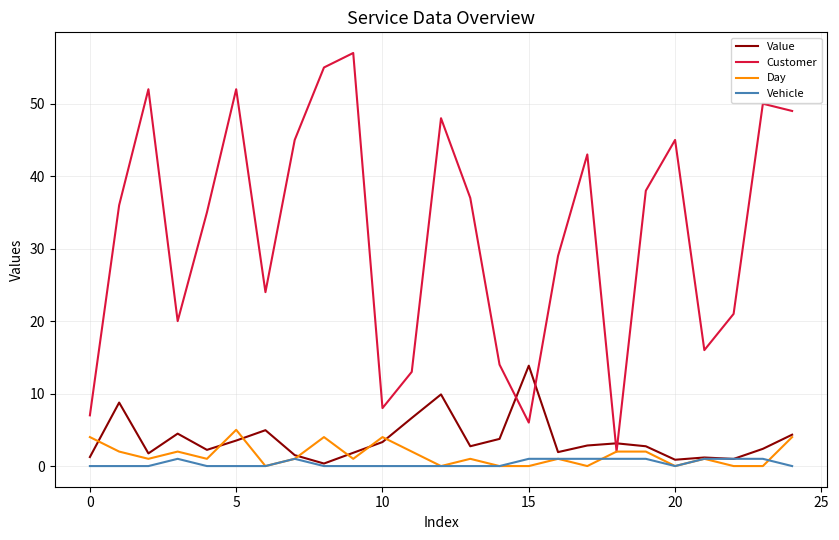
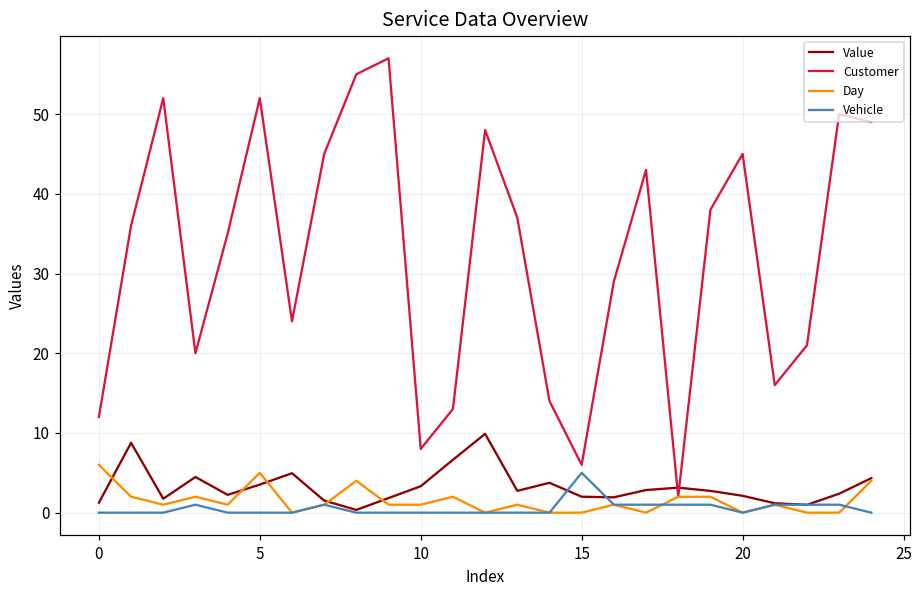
Customer, 0: 7 -> 12
Day, 0: 4 -> 6
Day, 10: 4 -> 1
Value, 15: 14 -> 2
Vehicle, 15: 1 -> 5
Value, 20: 1 -> 2
